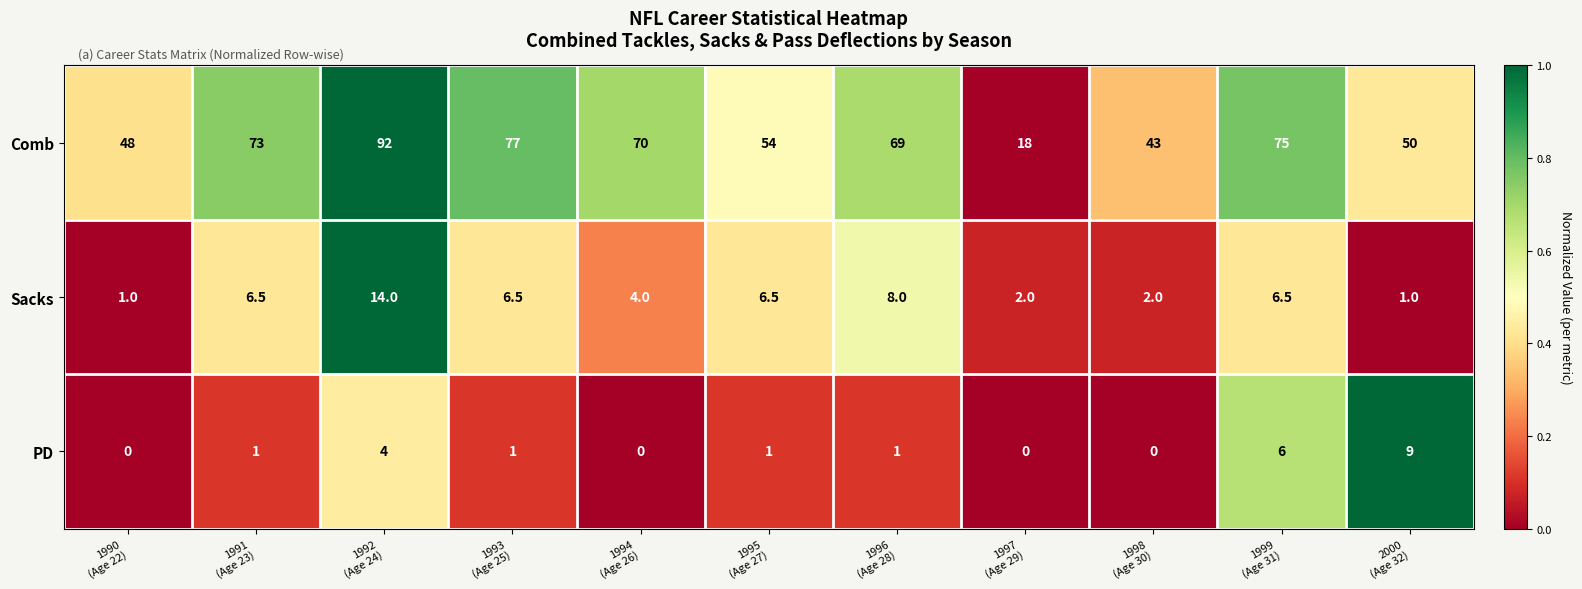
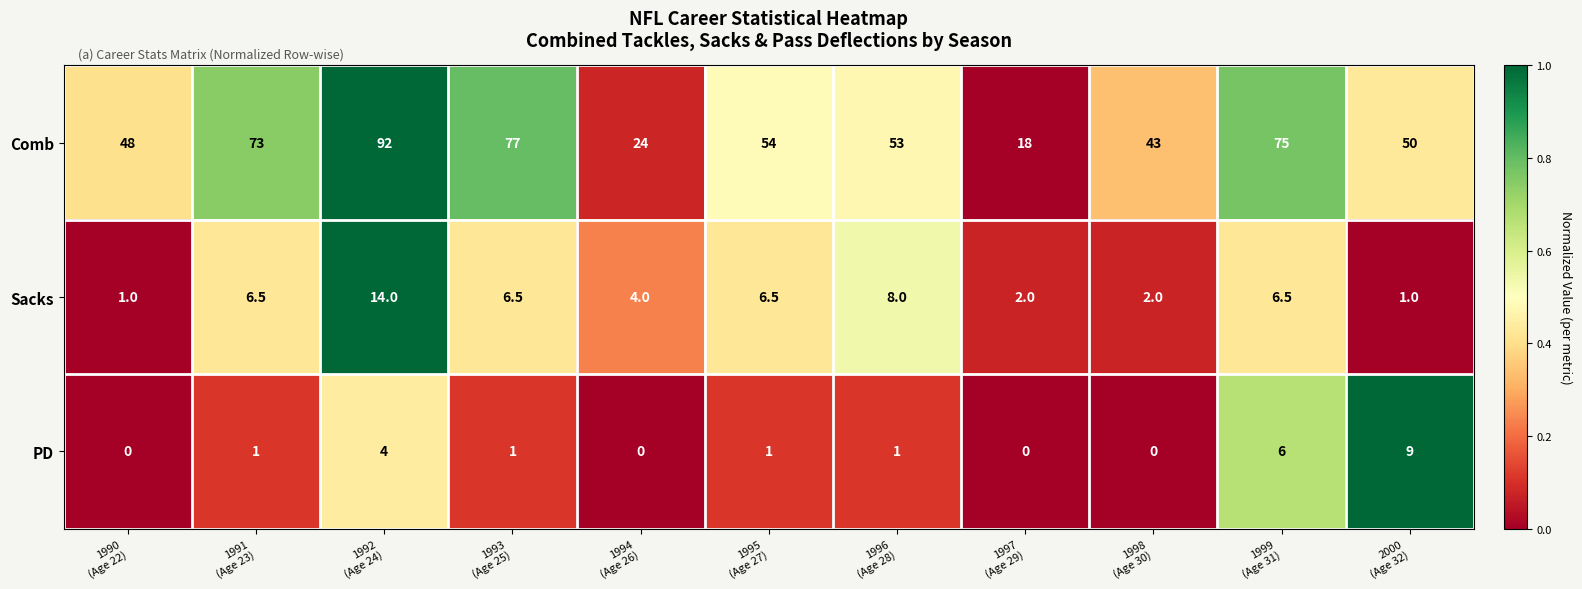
Comb, 1994 (Age 26): 70 -> 24
Comb, 1996 (Age 28): 69 -> 53
